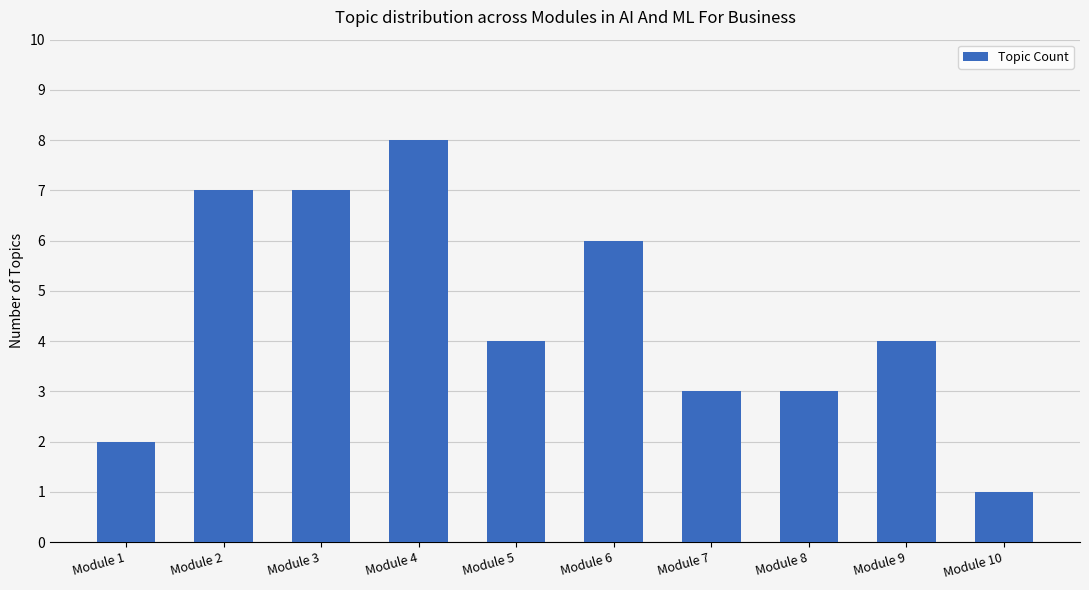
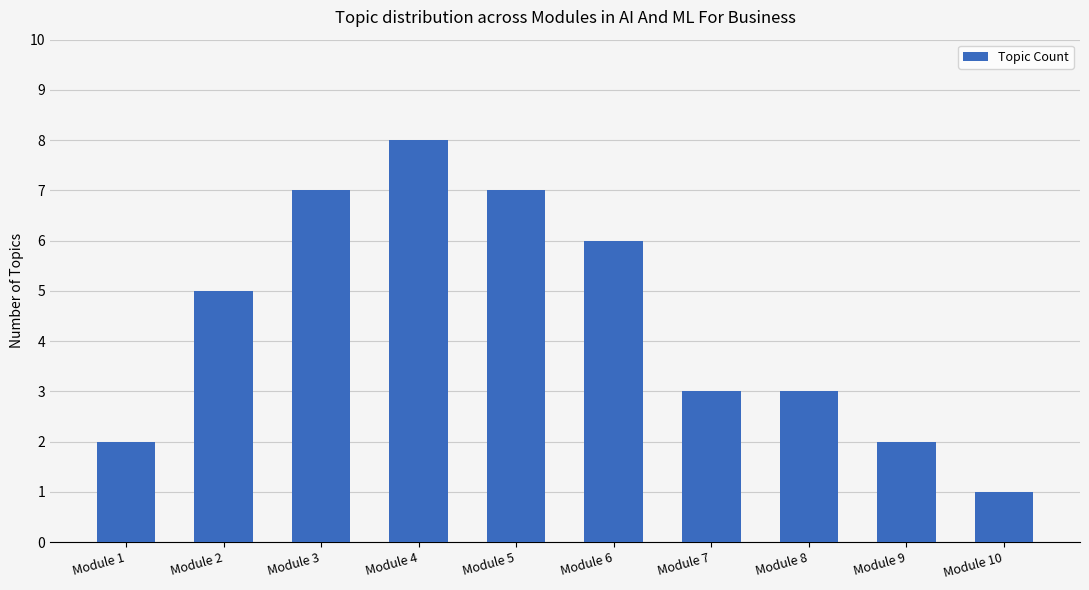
Module 2: 7 -> 5
Module 5: 4 -> 7
Module 9: 4 -> 2
